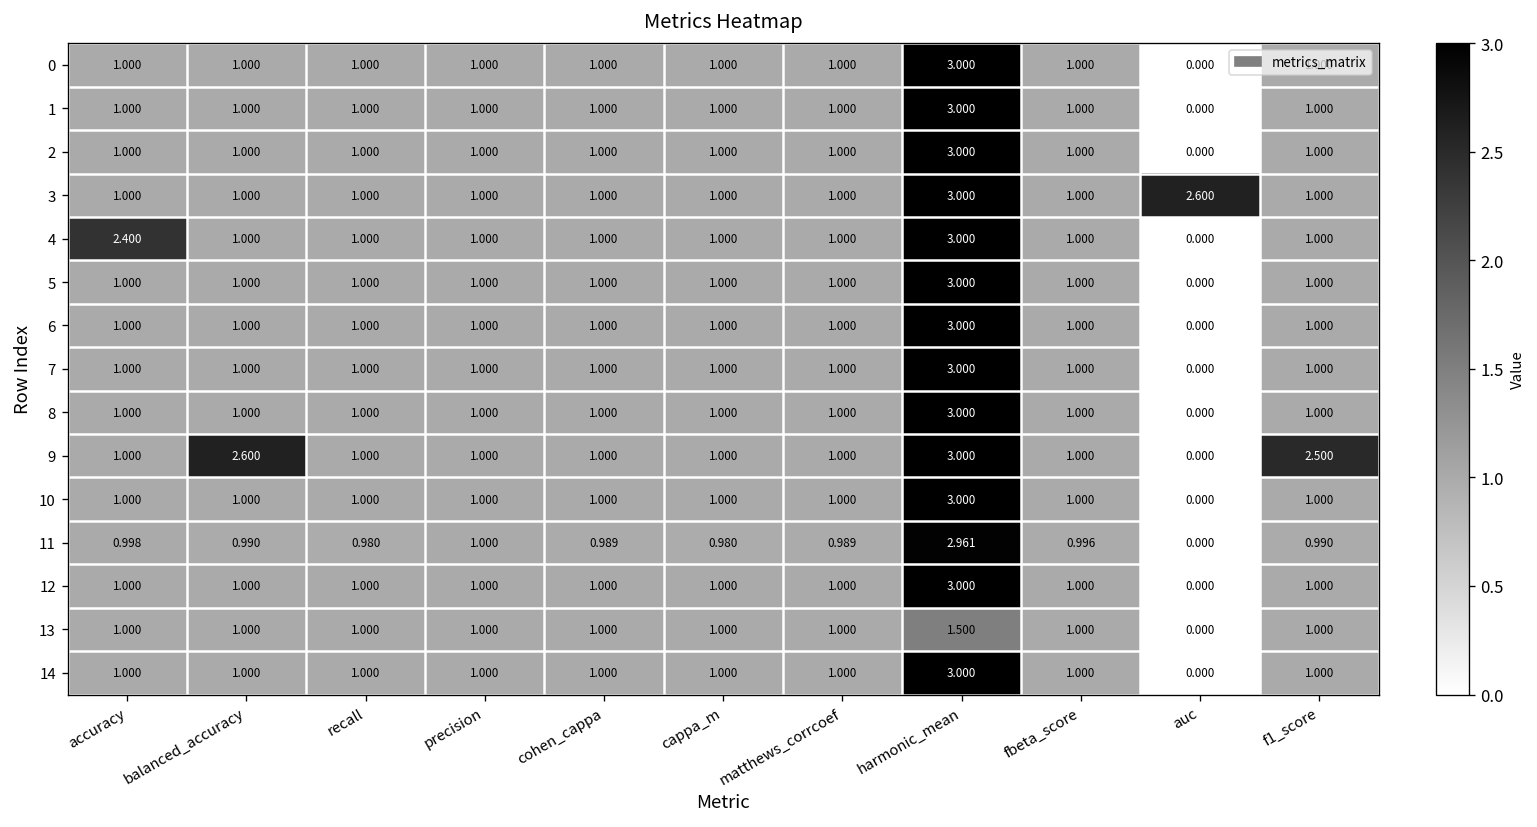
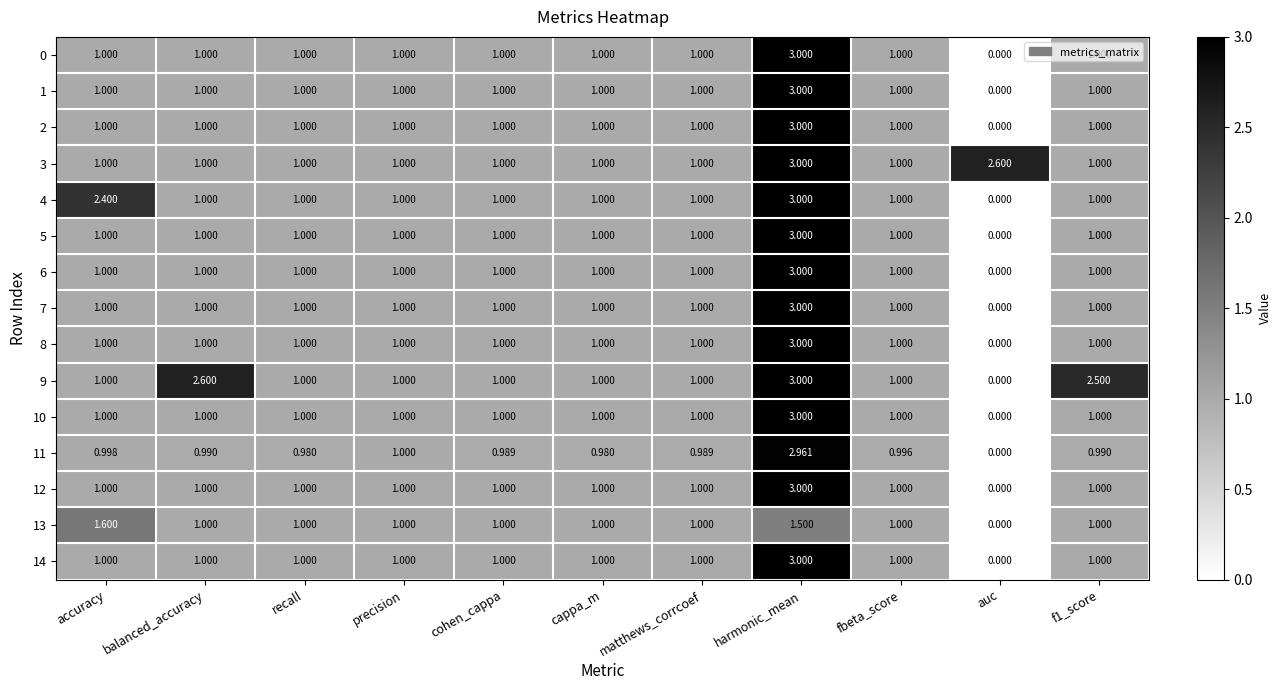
13, accuracy: 1.000 -> 1.600
